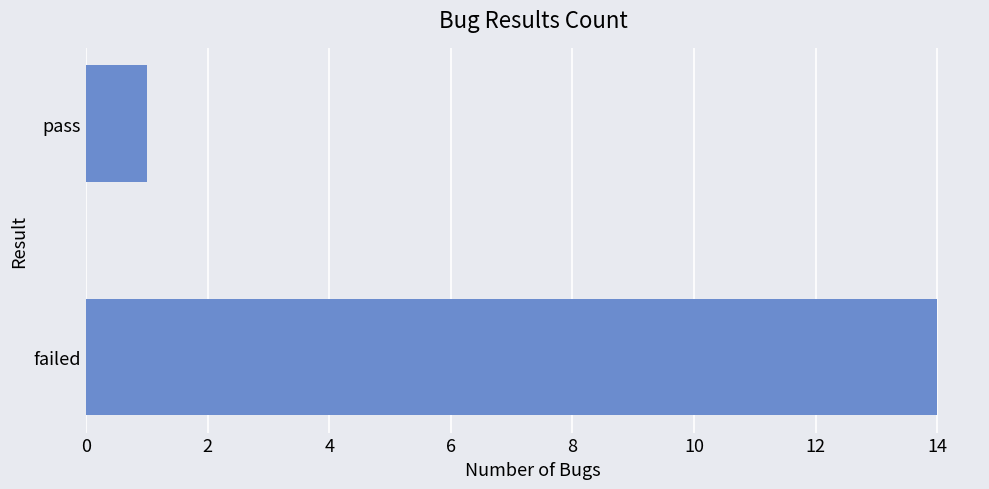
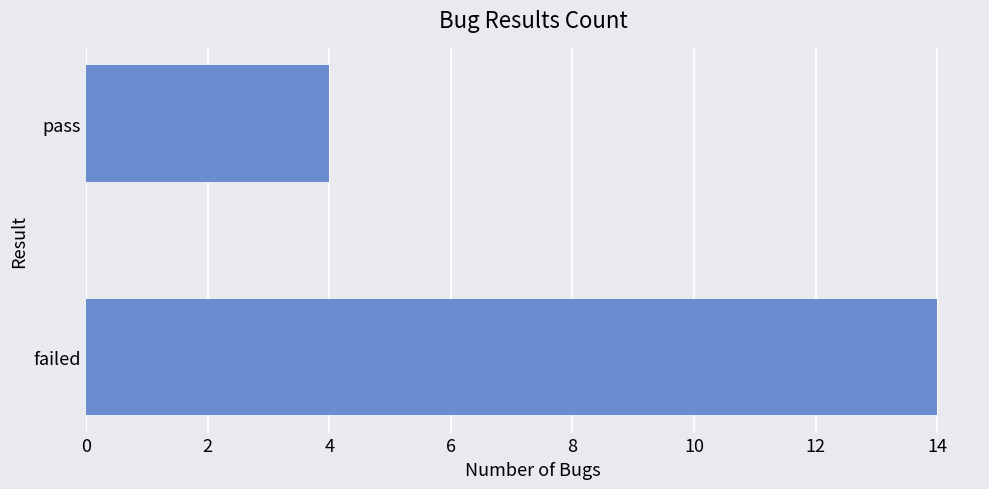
pass: 1 -> 4
